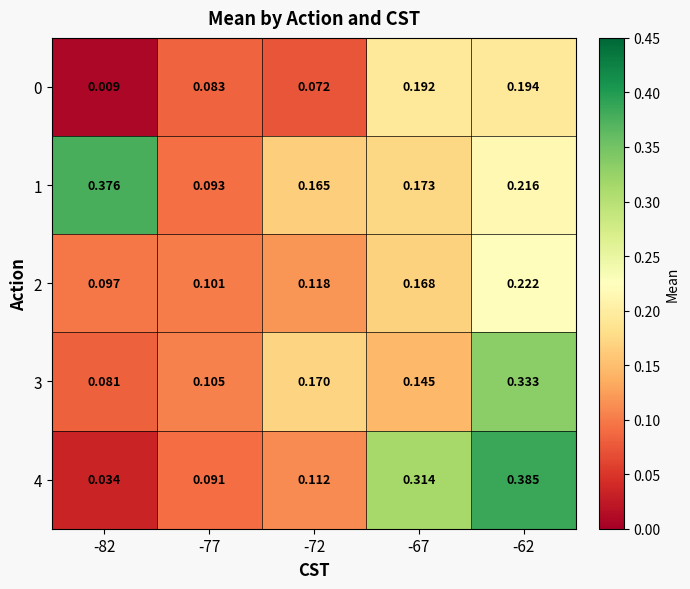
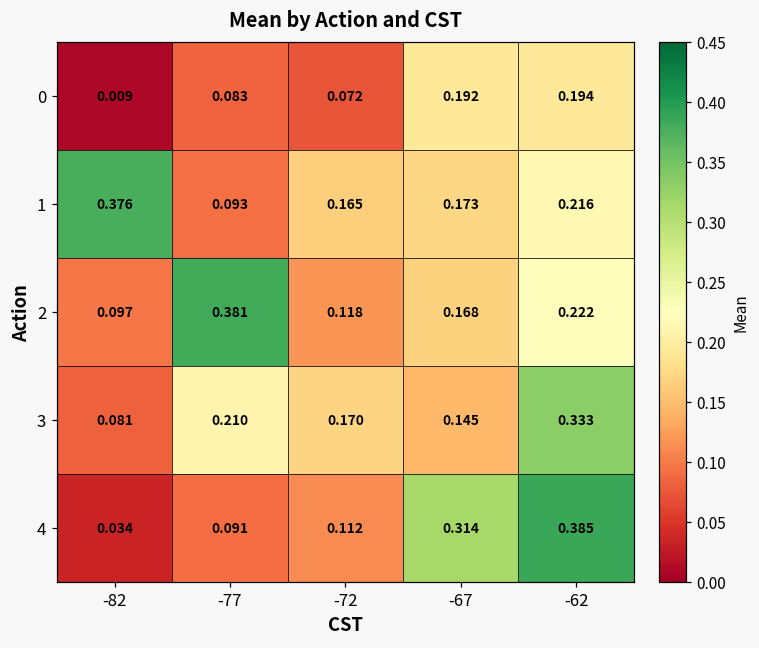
2, -77: 0.101 -> 0.381
3, -77: 0.105 -> 0.210
